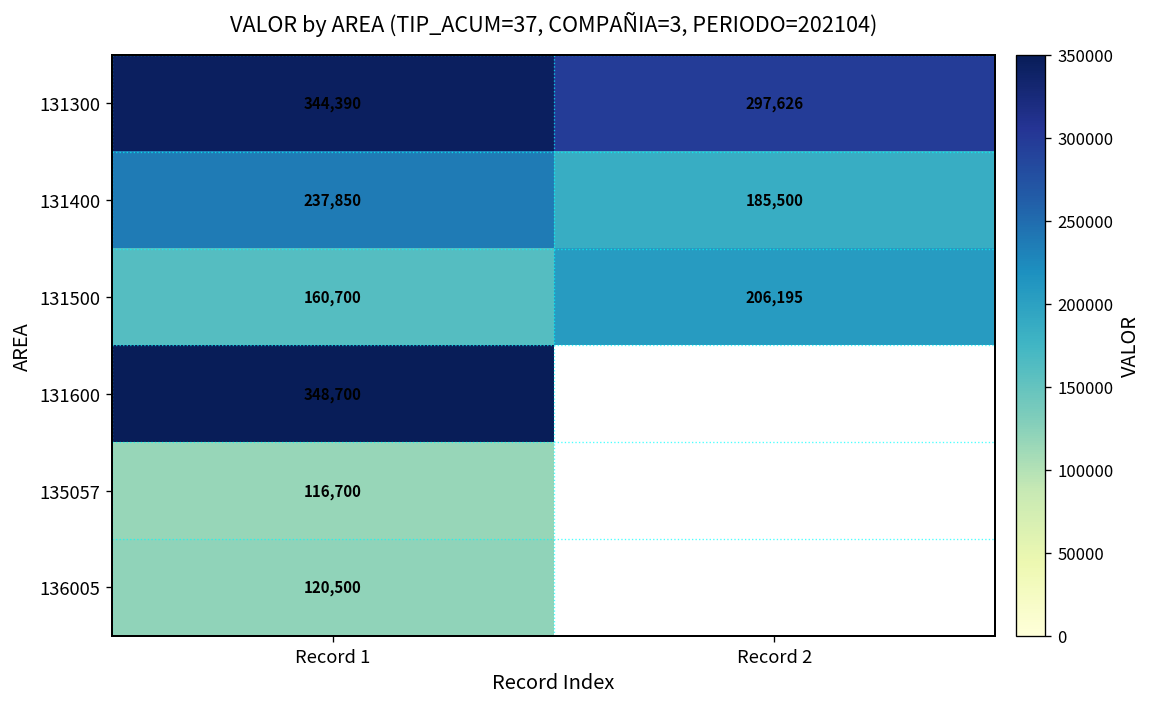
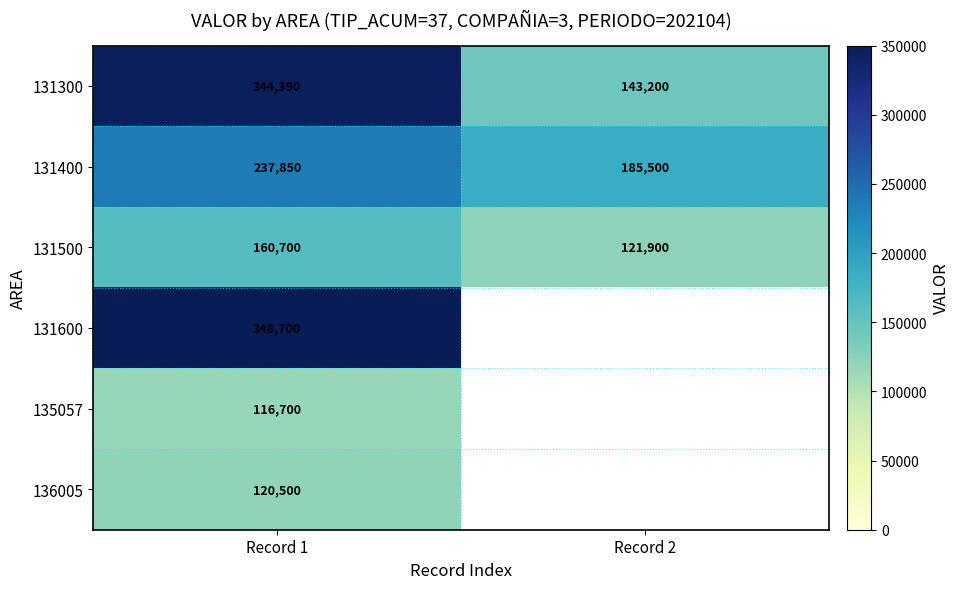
131300, Record 2: 297,626 -> 143,200
131500, Record 2: 206,195 -> 121,900
